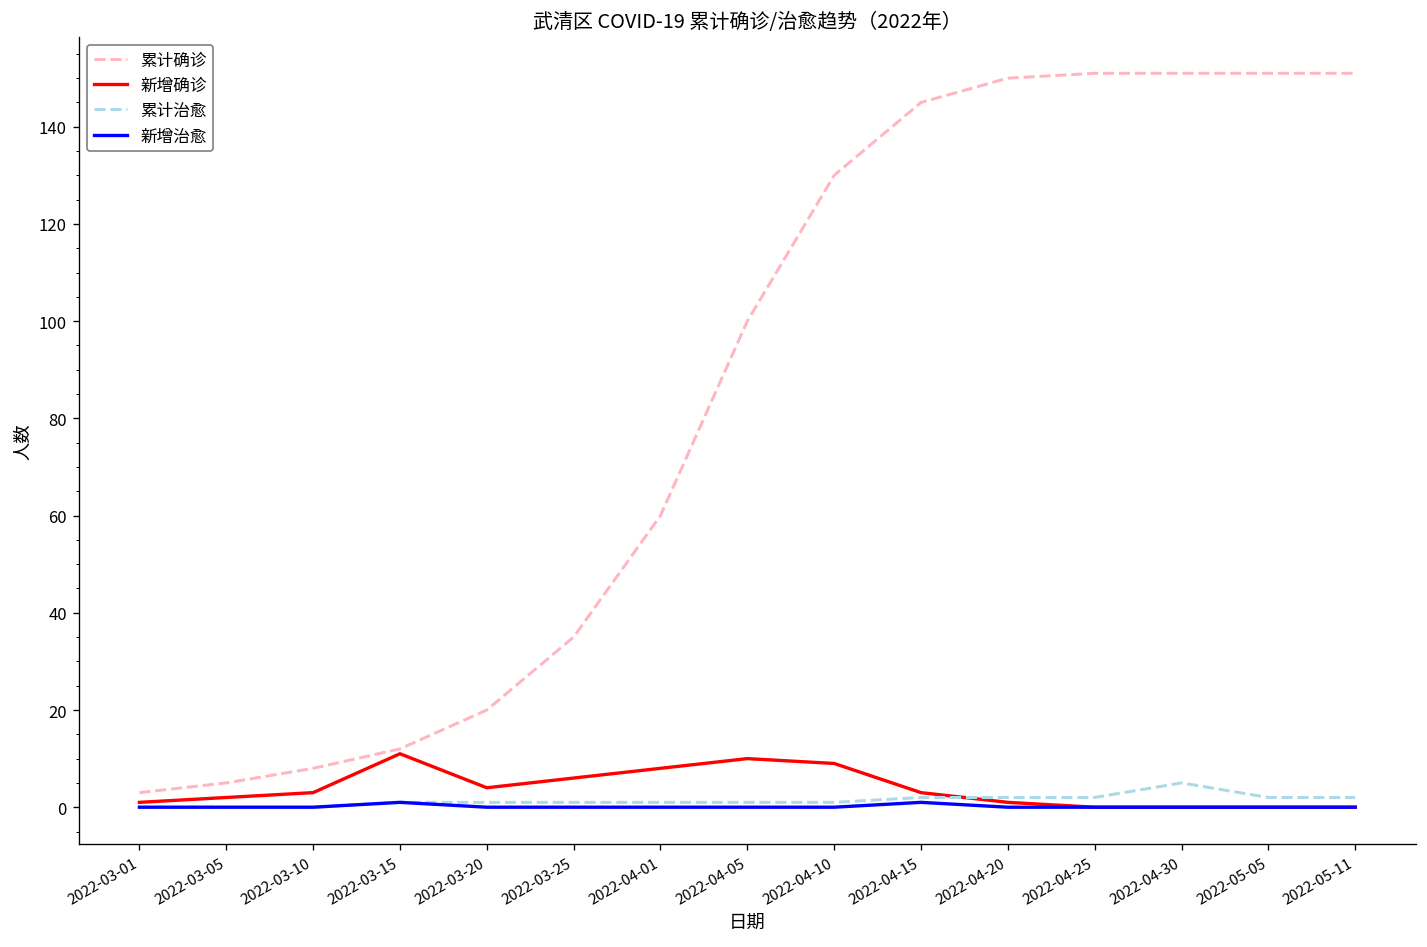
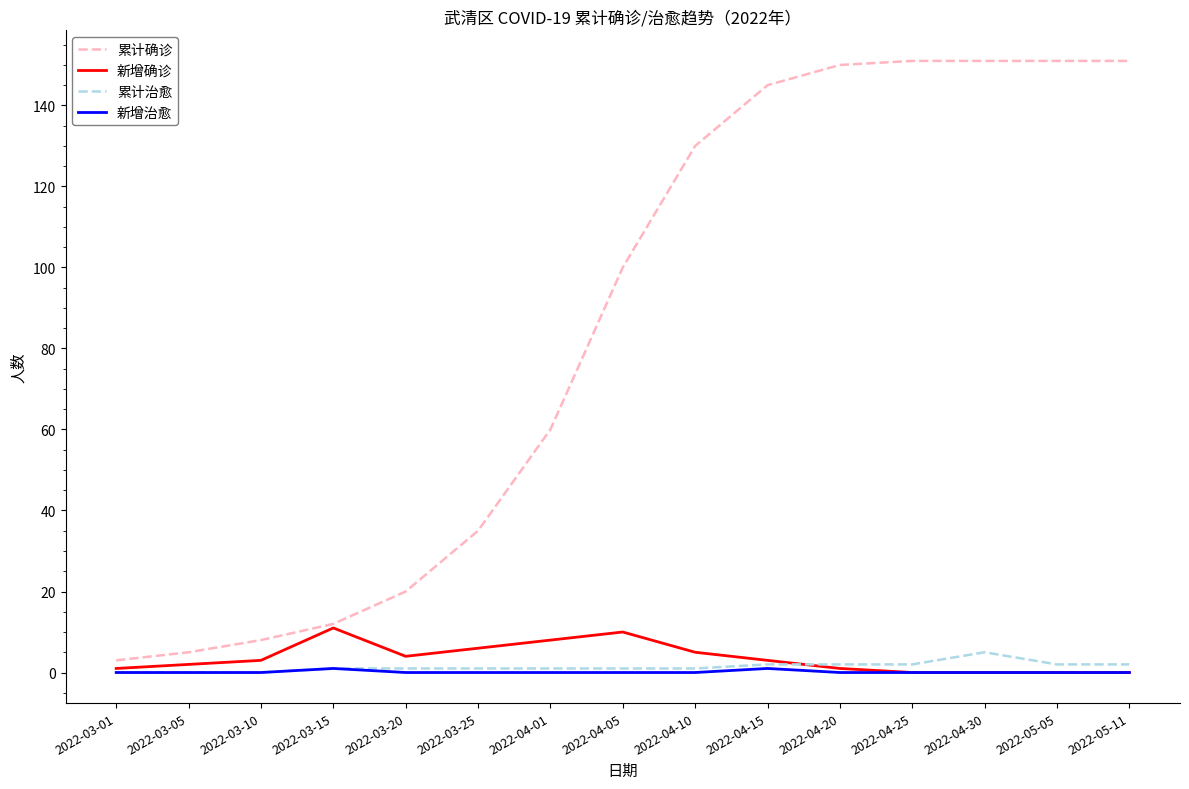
新增确诊, 2022-04-10: 9 -> 5
